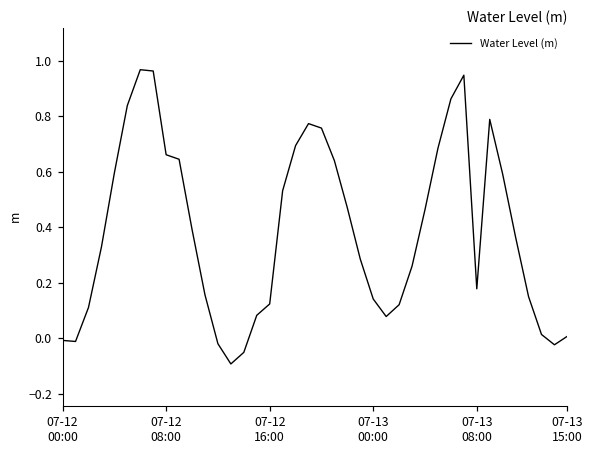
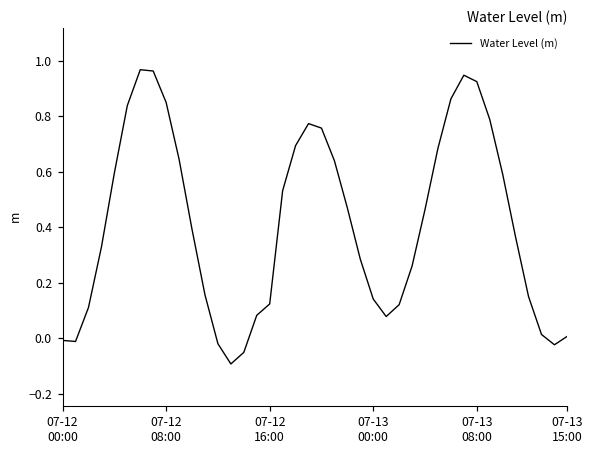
07-12 08:00: 0.66 -> 0.85
07-13 08:00: 0.18 -> 0.92
